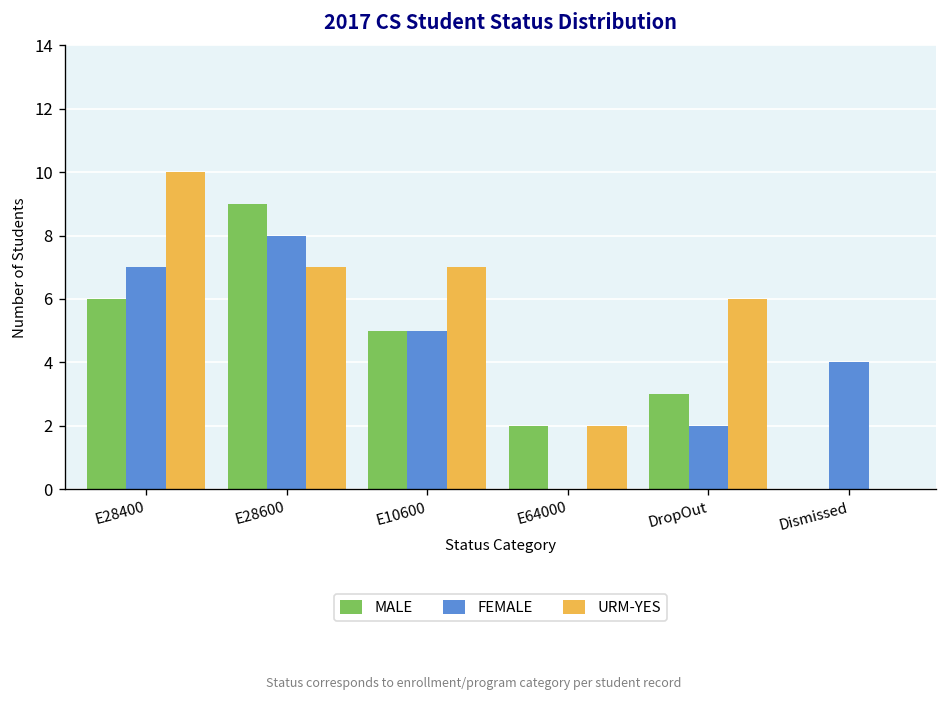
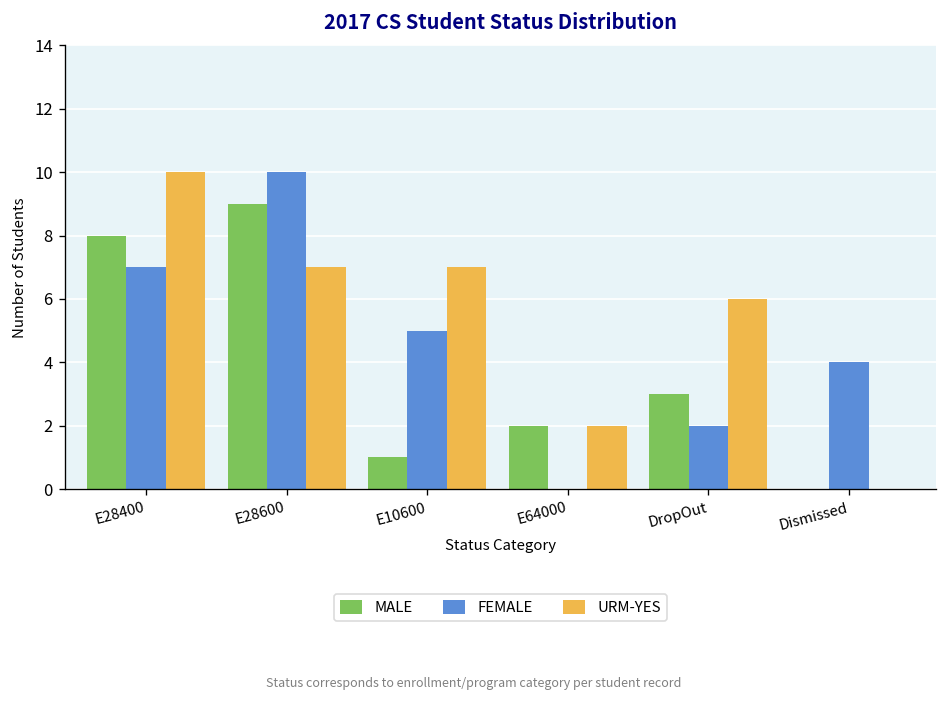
MALE, E28400: 6 -> 8
FEMALE, E28600: 8 -> 10
MALE, E10600: 5 -> 1
